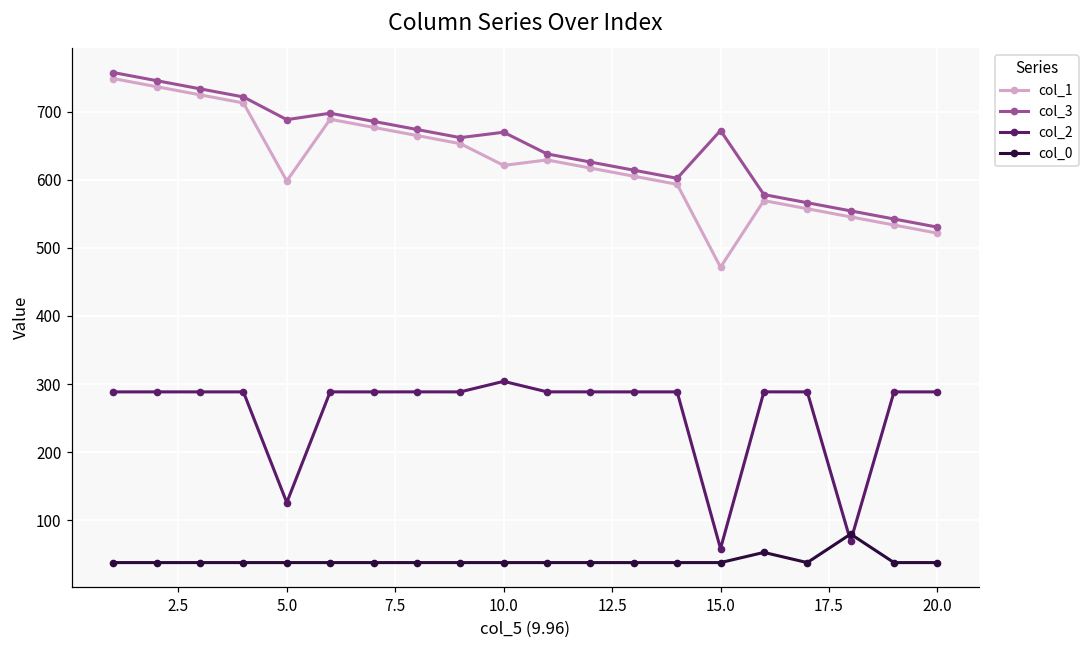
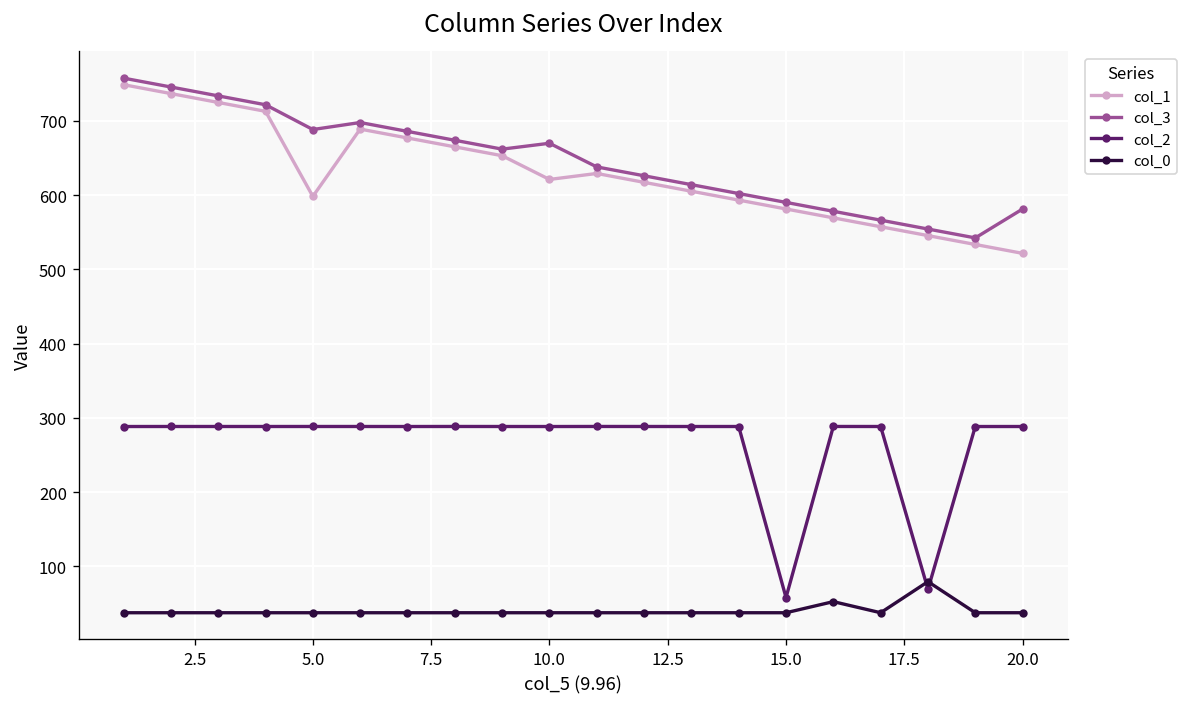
col_2, 5.0: 130 -> 290
col_2, 10.0: 300 -> 290
col_1, 15.0: 470 -> 580
col_3, 15.0: 670 -> 590
col_3, 20.0: 530 -> 580
